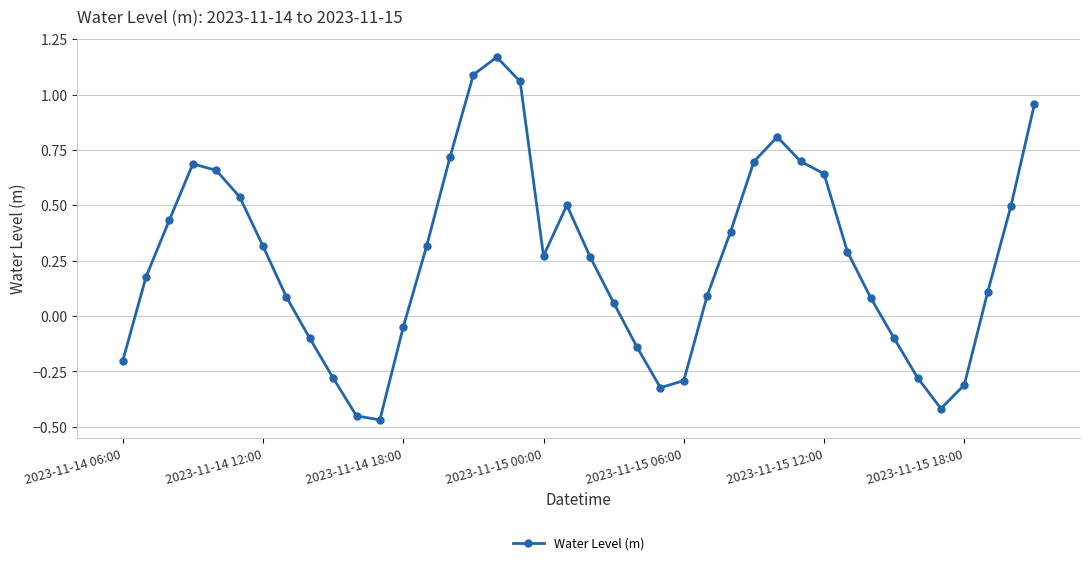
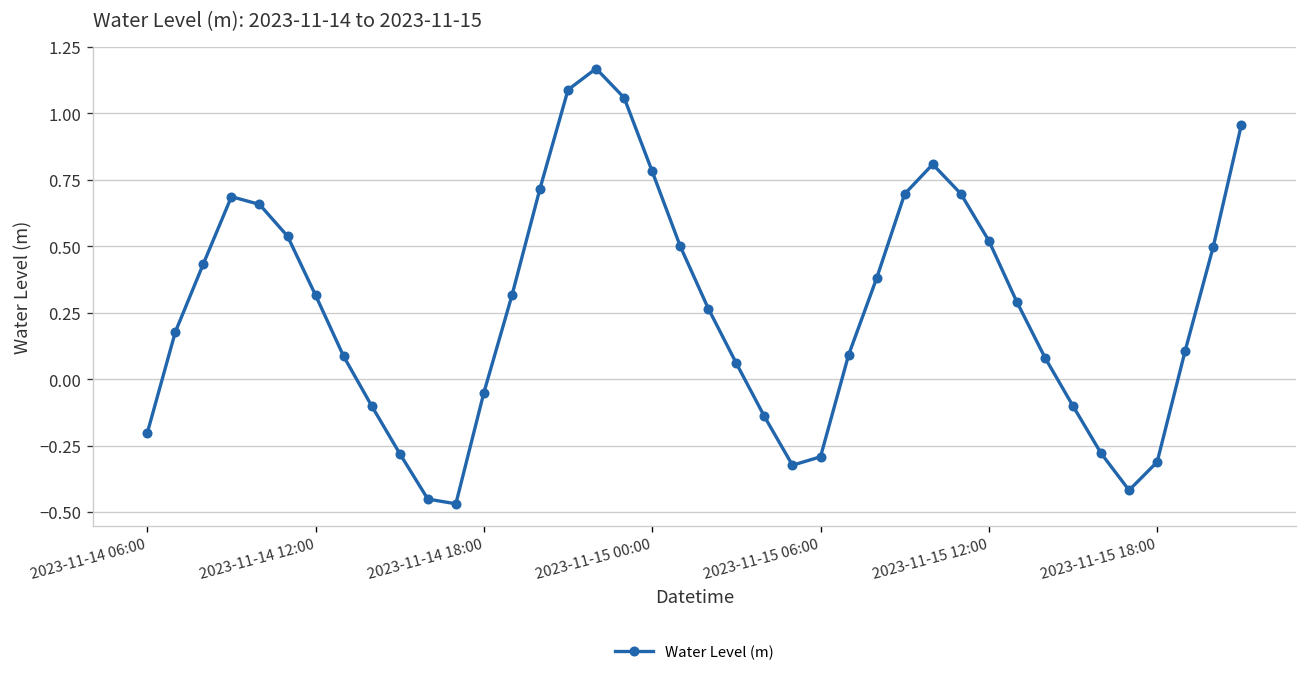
2023-11-15 00:00: 0.27 -> 0.78
2023-11-15 12:00: 0.64 -> 0.52
